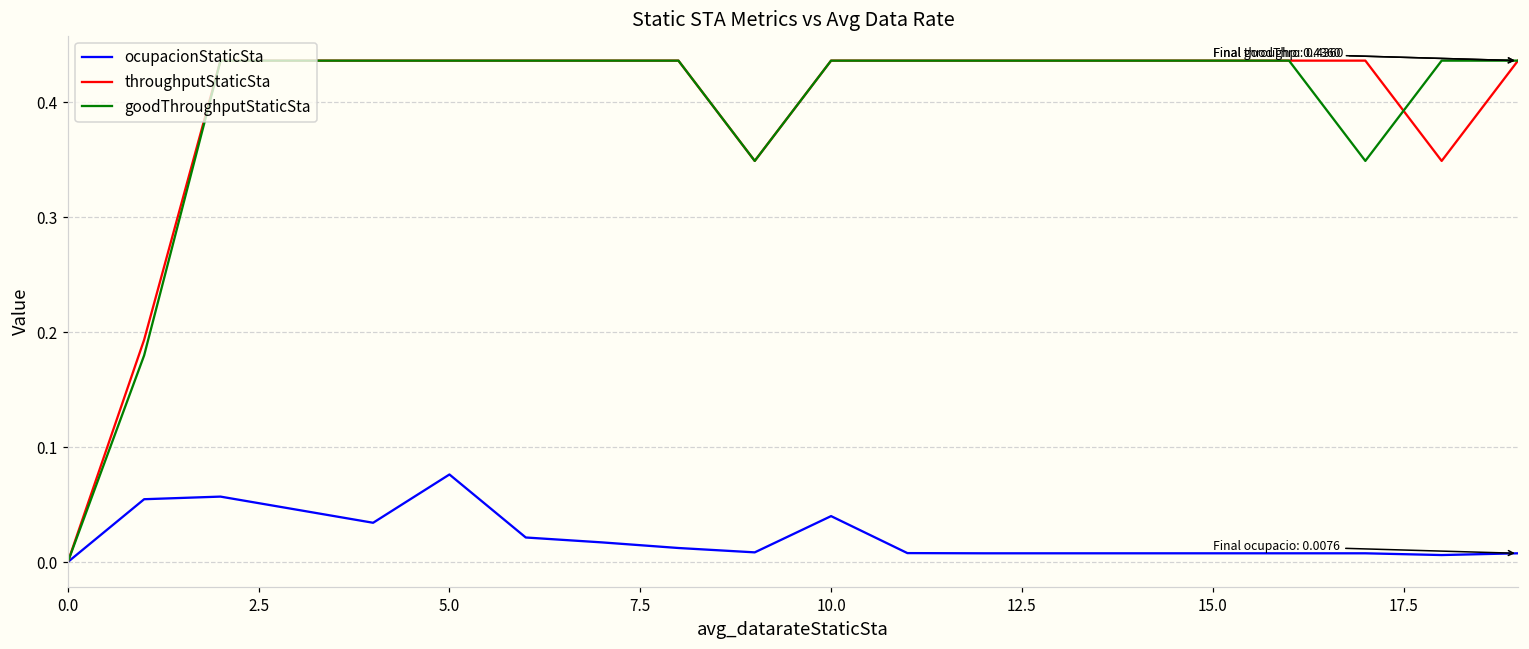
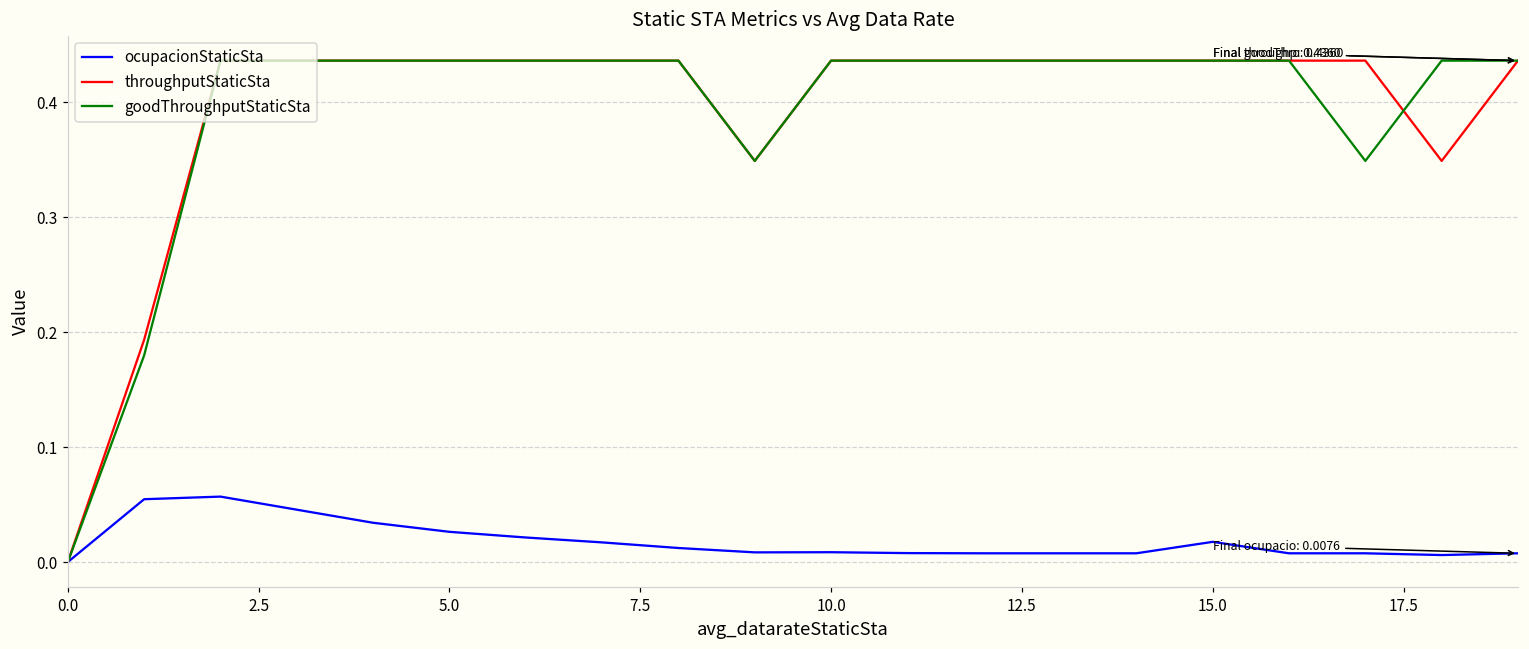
ocupacionStaticSta, 5.0: 0.076 -> 0.026
ocupacionStaticSta, 10.0: 0.040 -> 0.009
ocupacionStaticSta, 15.0: 0.008 -> 0.018
